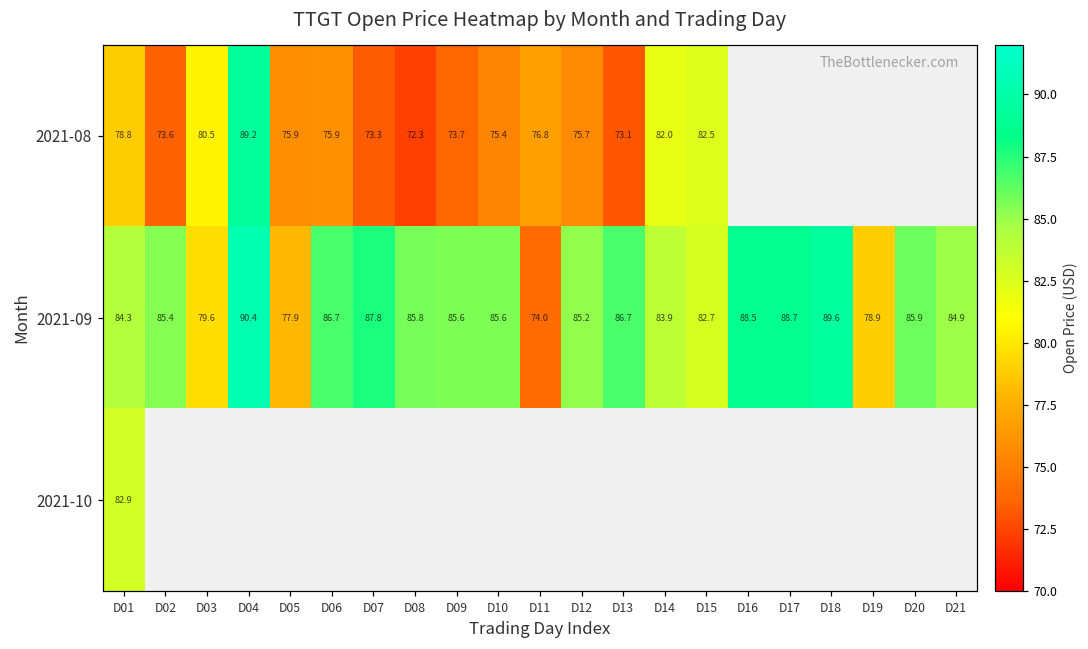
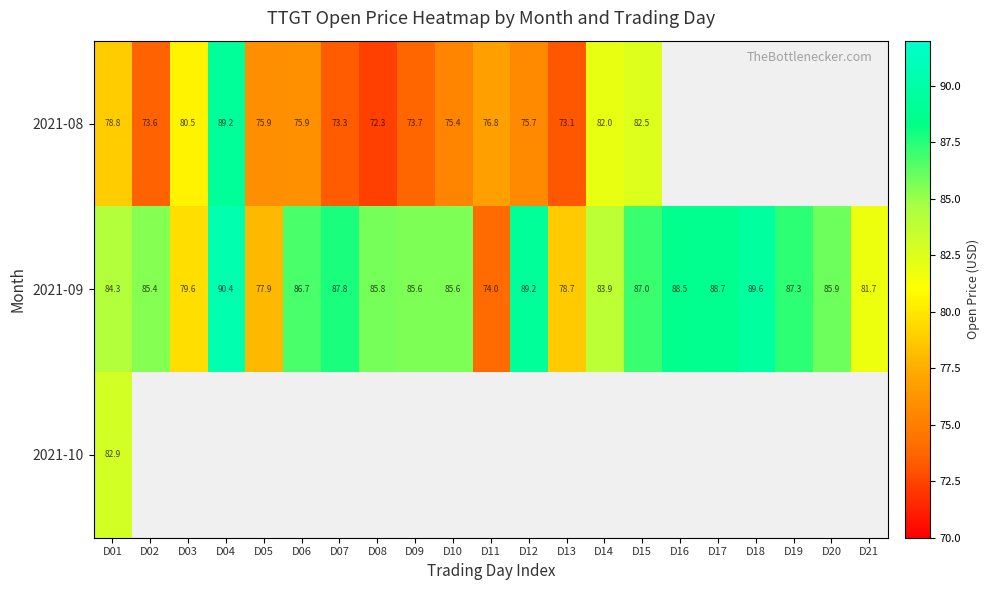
2021-09, D12: 85.2 -> 89.2
2021-09, D13: 86.7 -> 78.7
2021-09, D15: 82.7 -> 87.0
2021-09, D19: 78.9 -> 87.3
2021-09, D21: 84.9 -> 81.7
